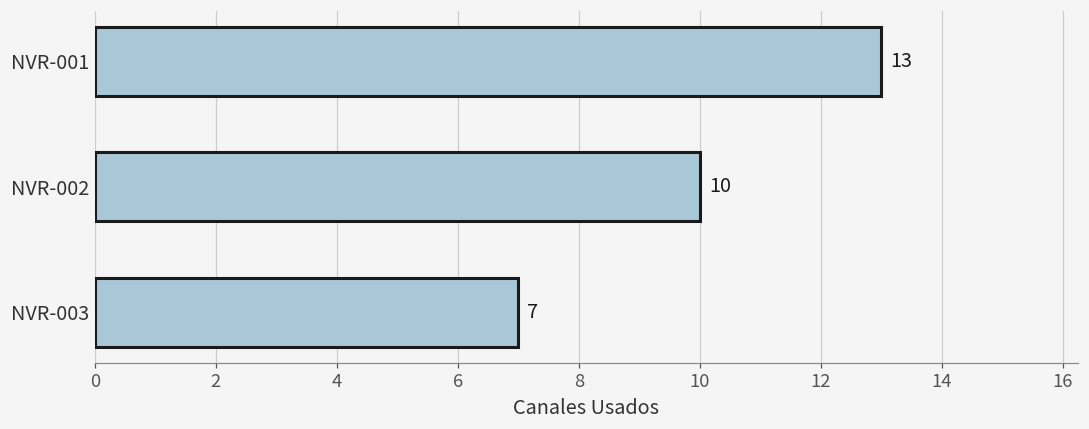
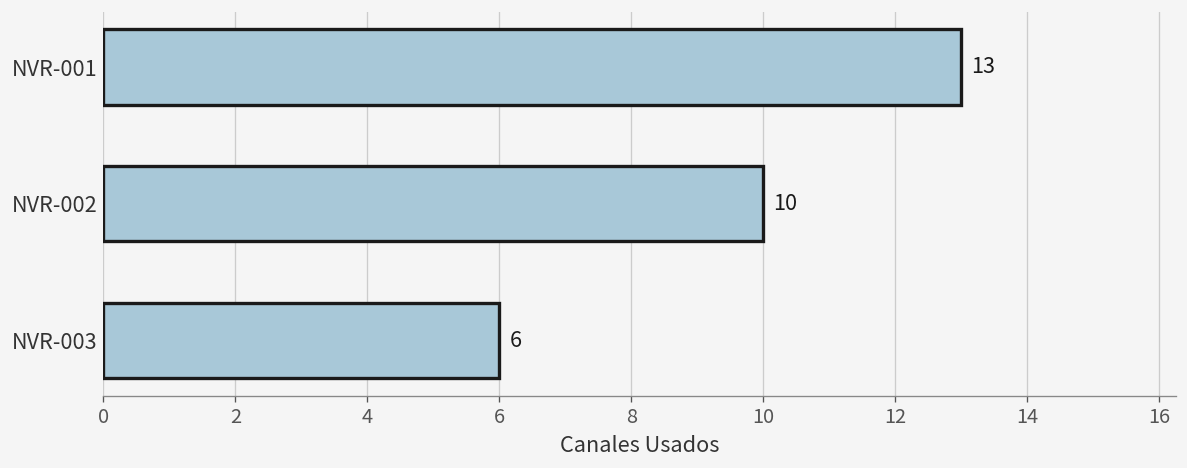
NVR-003: 7 -> 6
